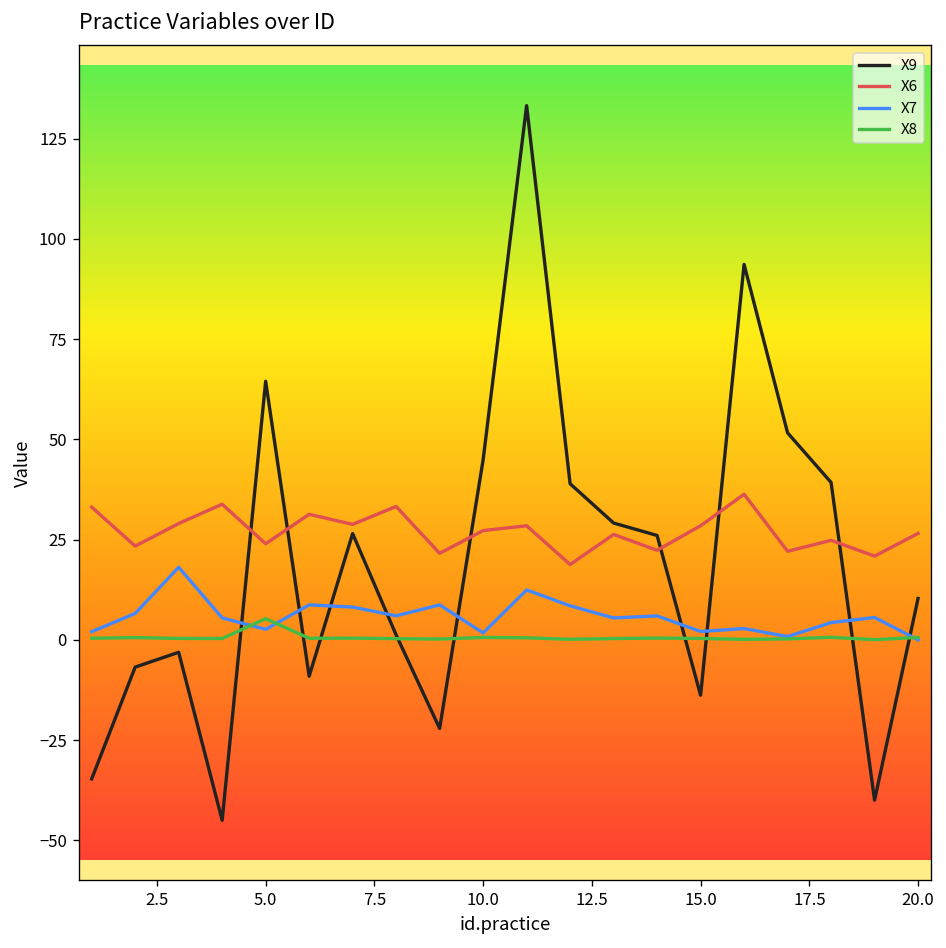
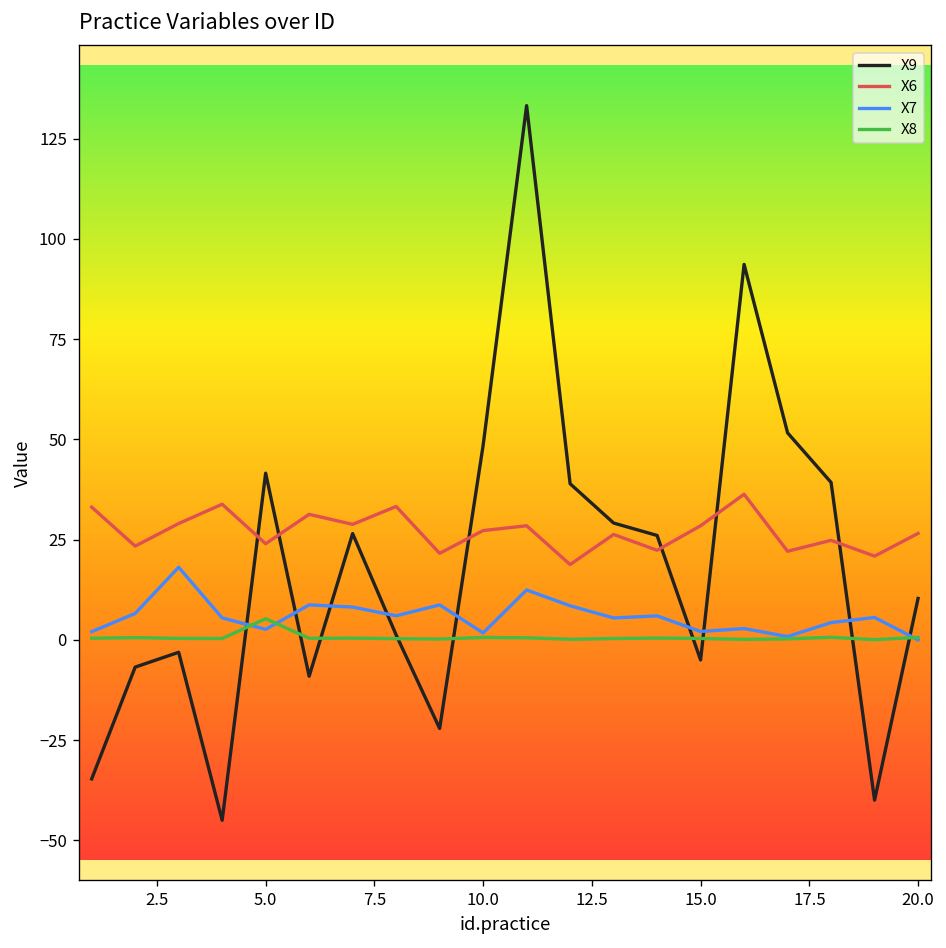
X9, 5.0: 64 -> 42
X9, 10.0: 45 -> 49
X9, 15.0: -14 -> -5
